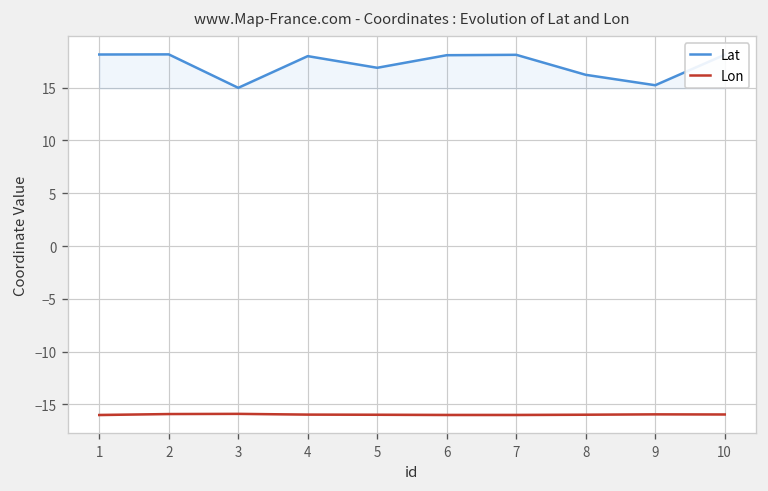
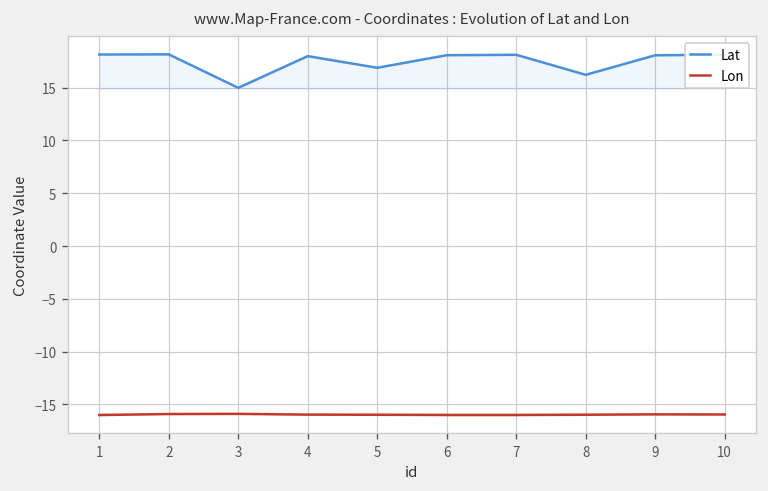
Lat, 9: 15 -> 18
